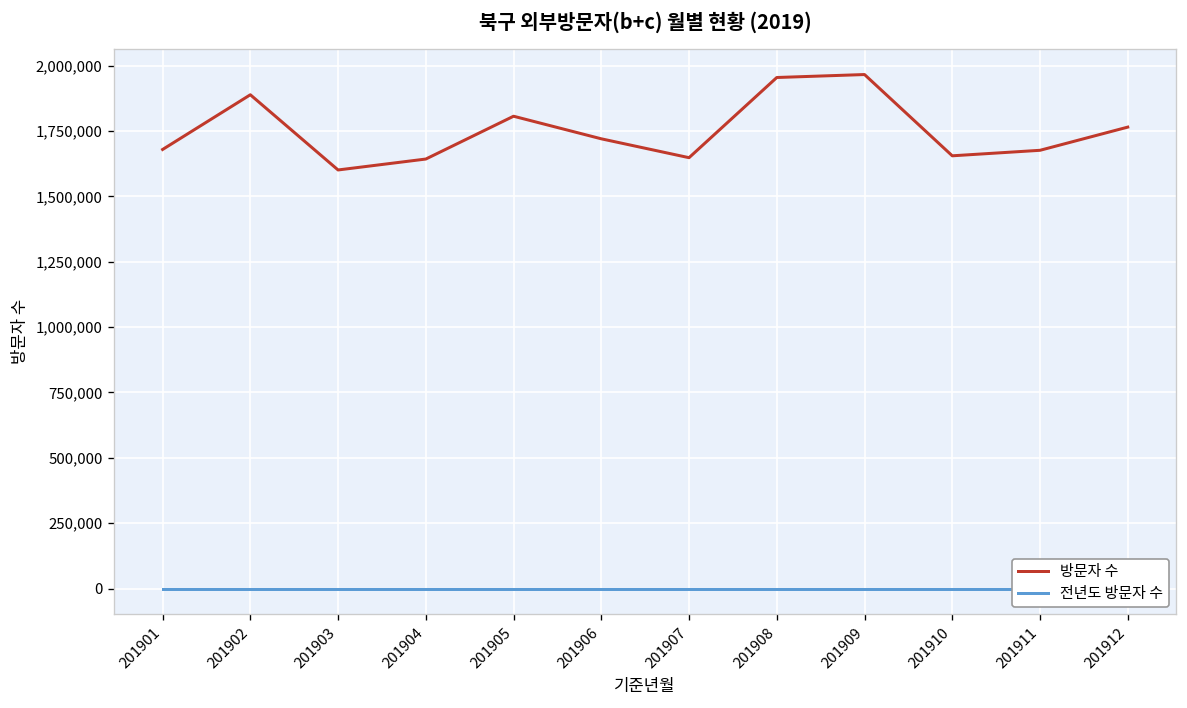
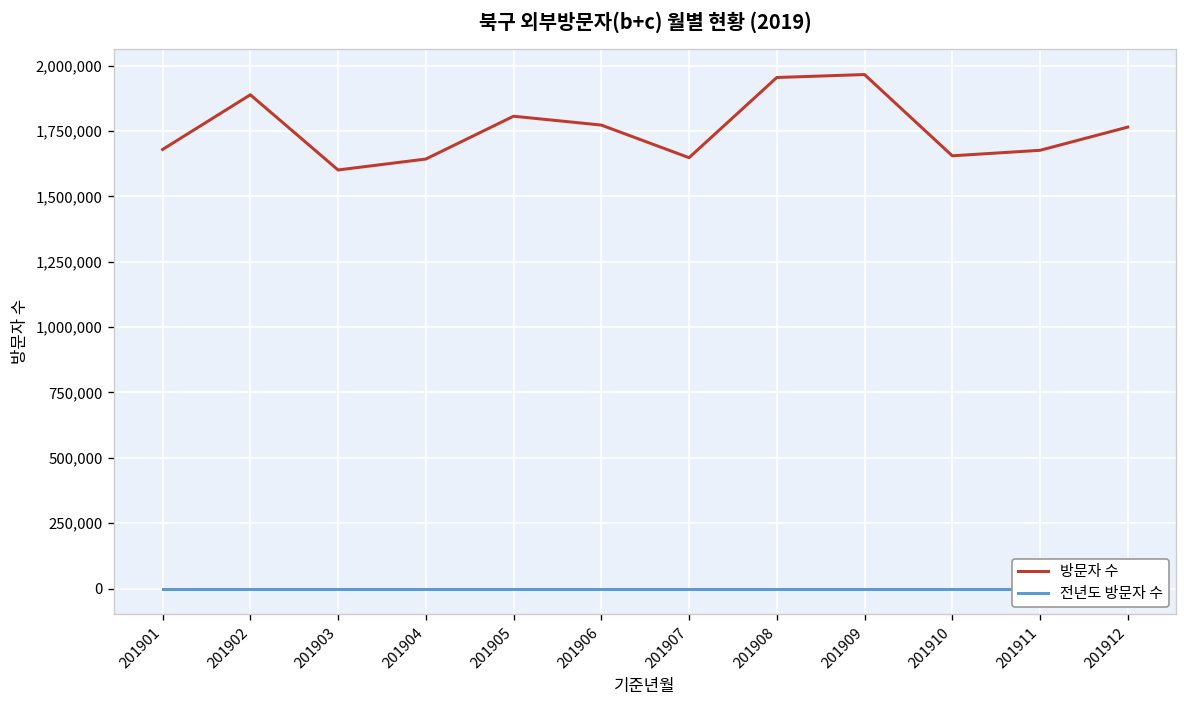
방문자 수, 201906: 1,720,000 -> 1,770,000
